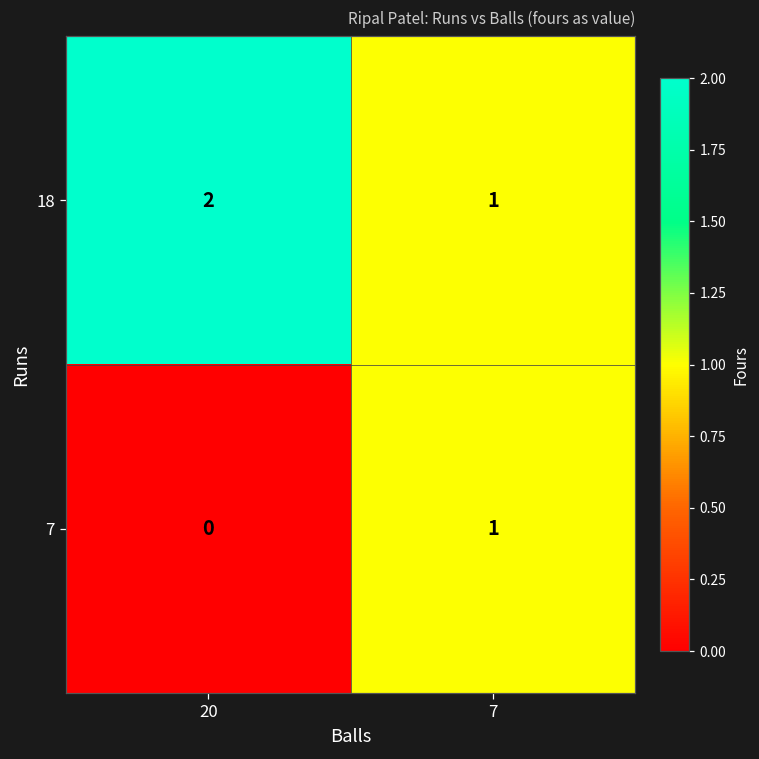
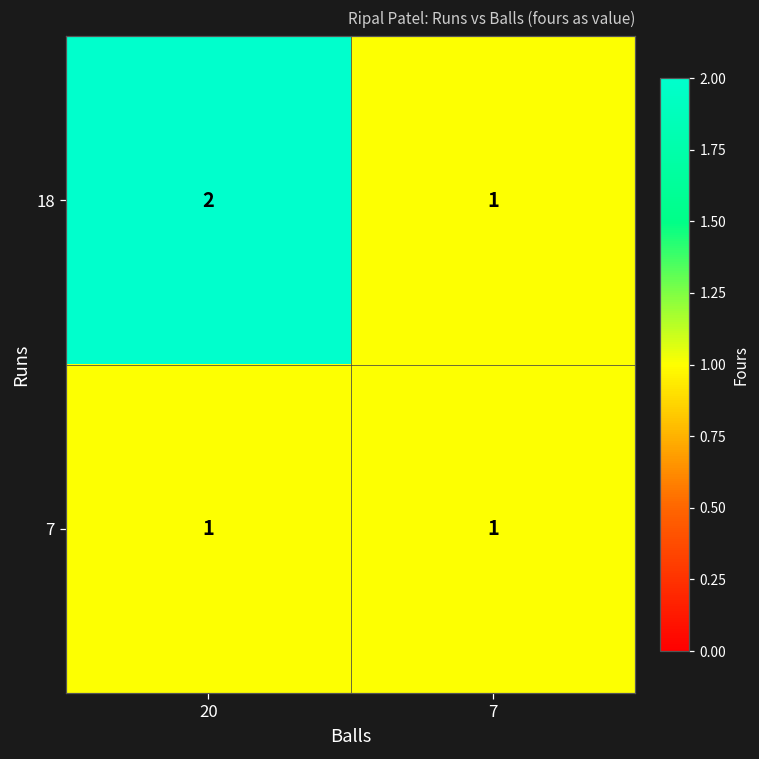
7, 20: 0 -> 1
